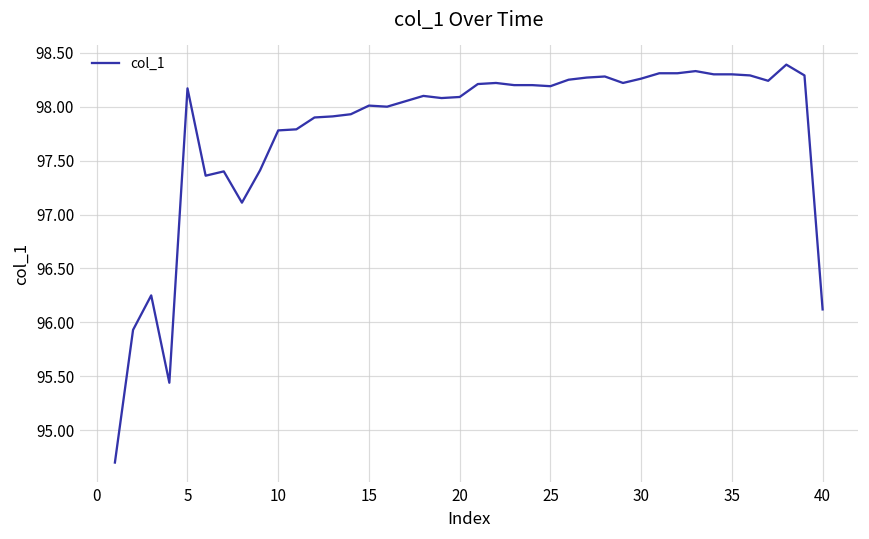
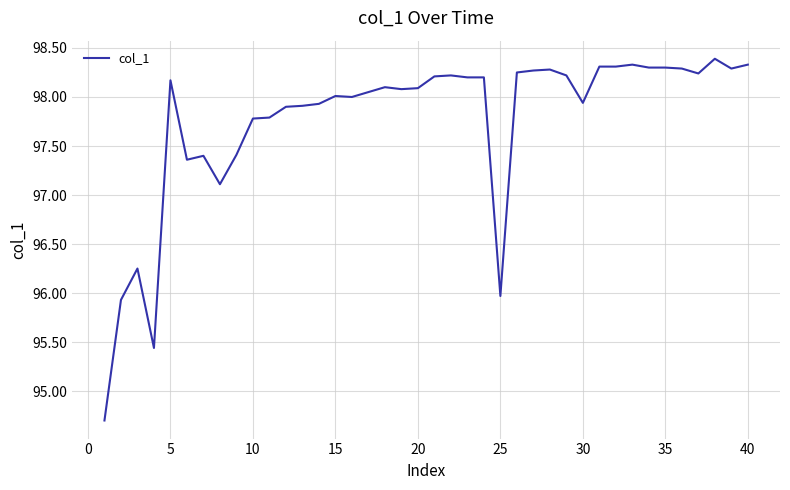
25: 98.2 -> 96.0
30: 98.3 -> 97.9
40: 96.1 -> 98.3
